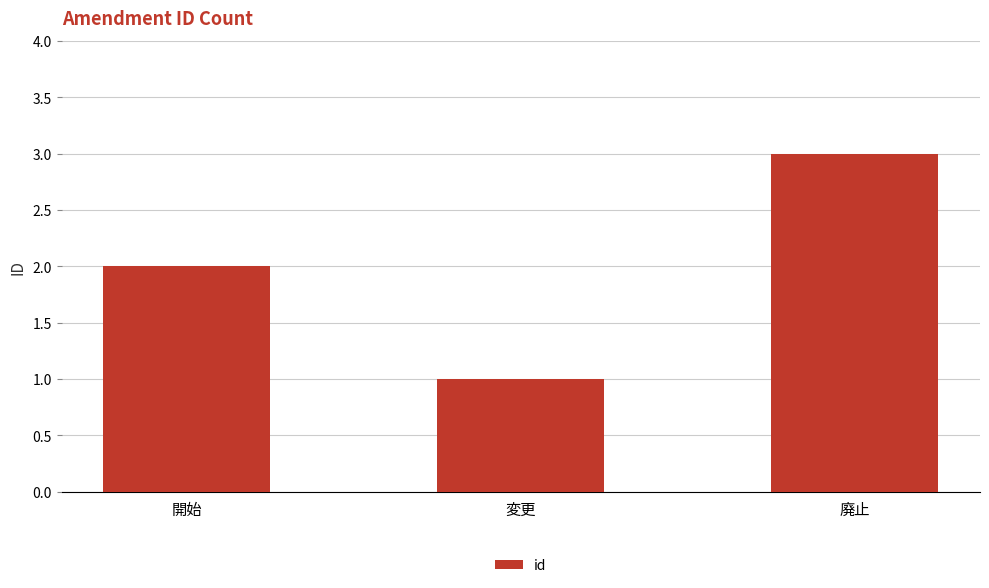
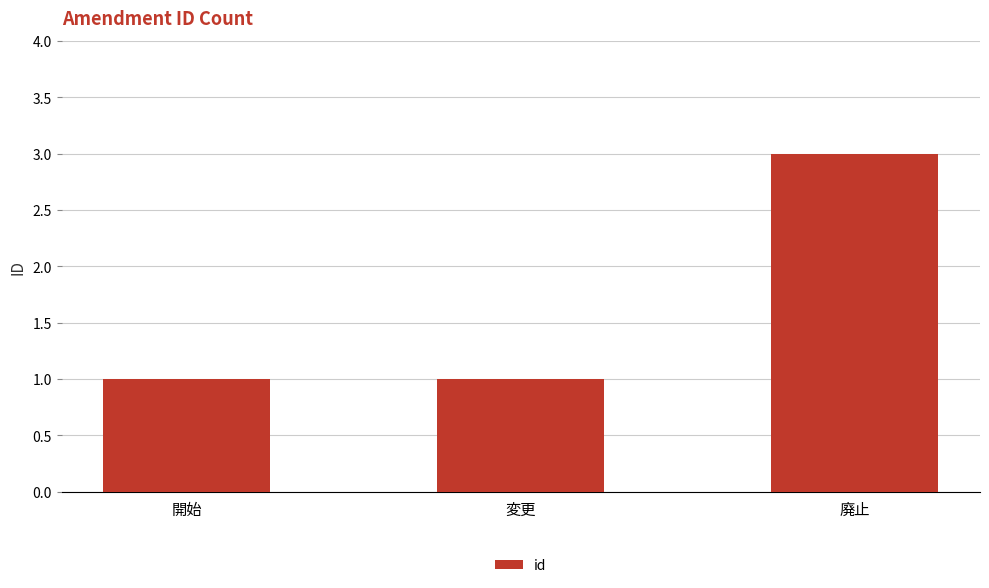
開始: 2 -> 1
